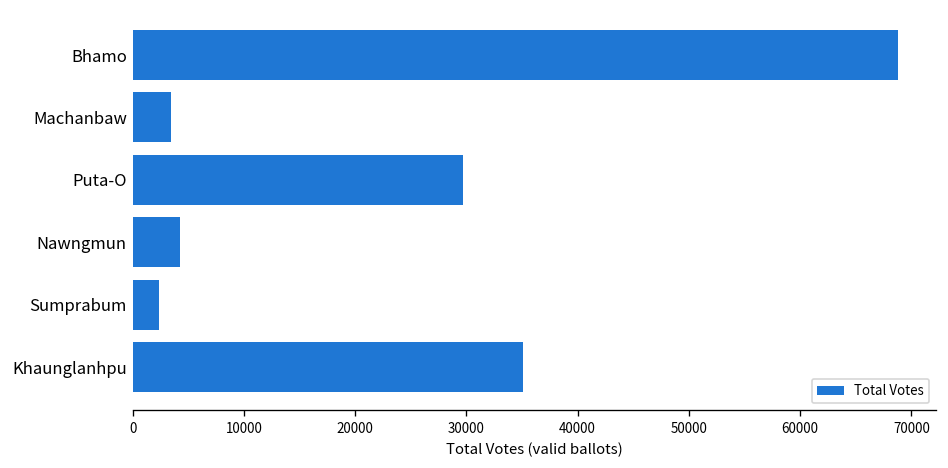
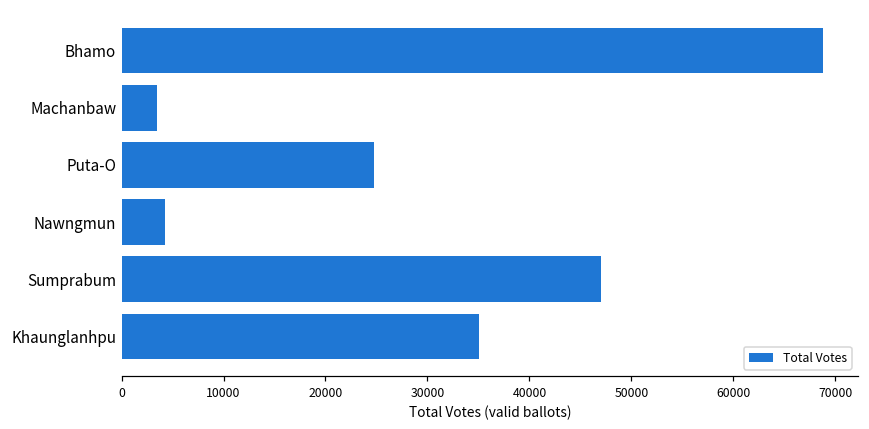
Puta-O: 30000 -> 25000
Sumprabum: 2000 -> 47000
